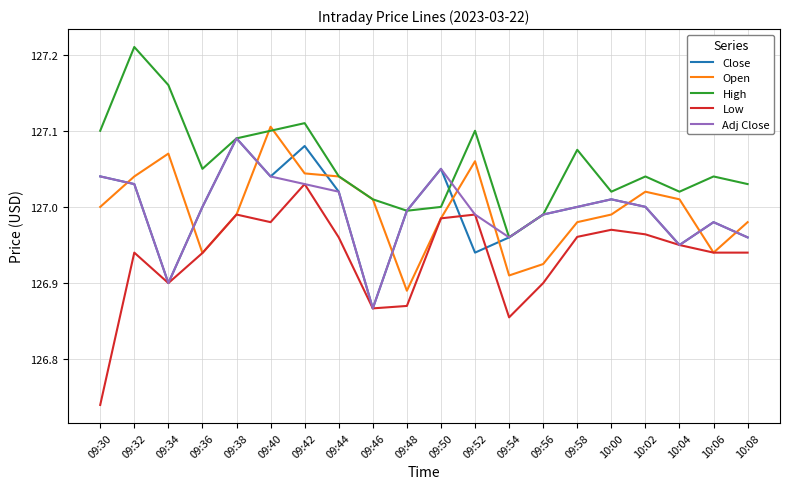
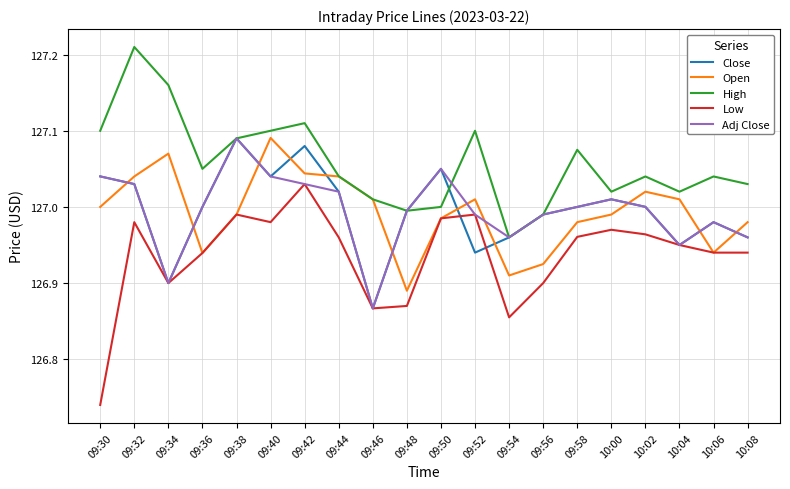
Low, 09:32: 126.94 -> 126.98
Open, 09:40: 127.11 -> 127.09
Open, 09:52: 127.06 -> 127.01
